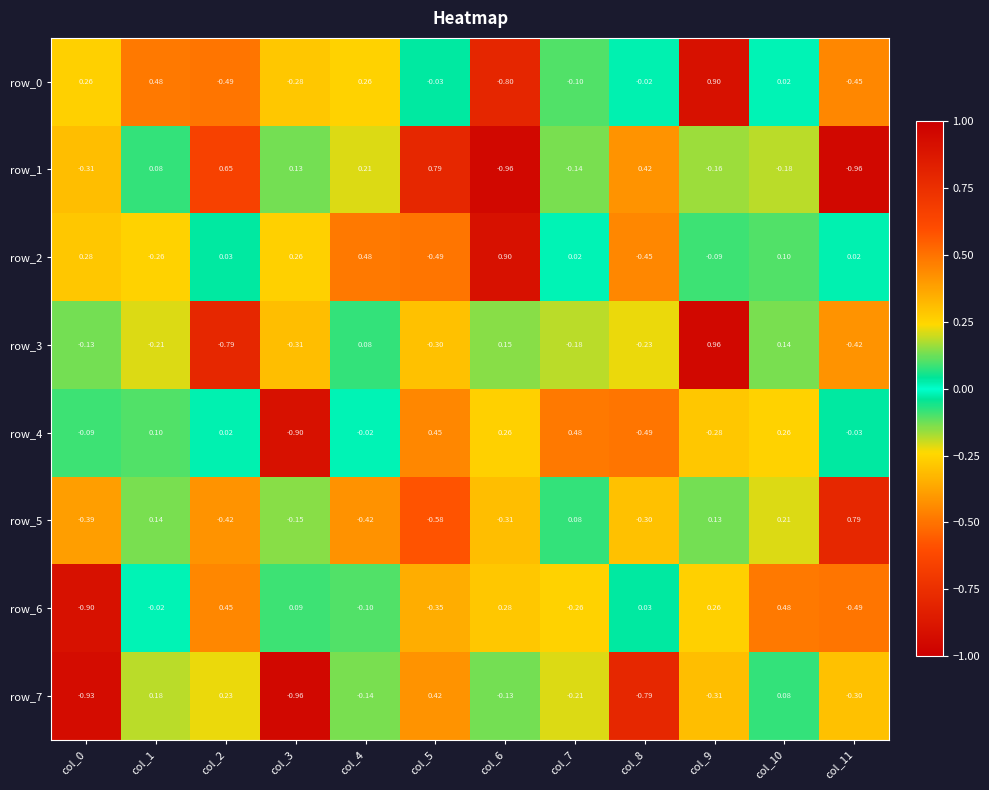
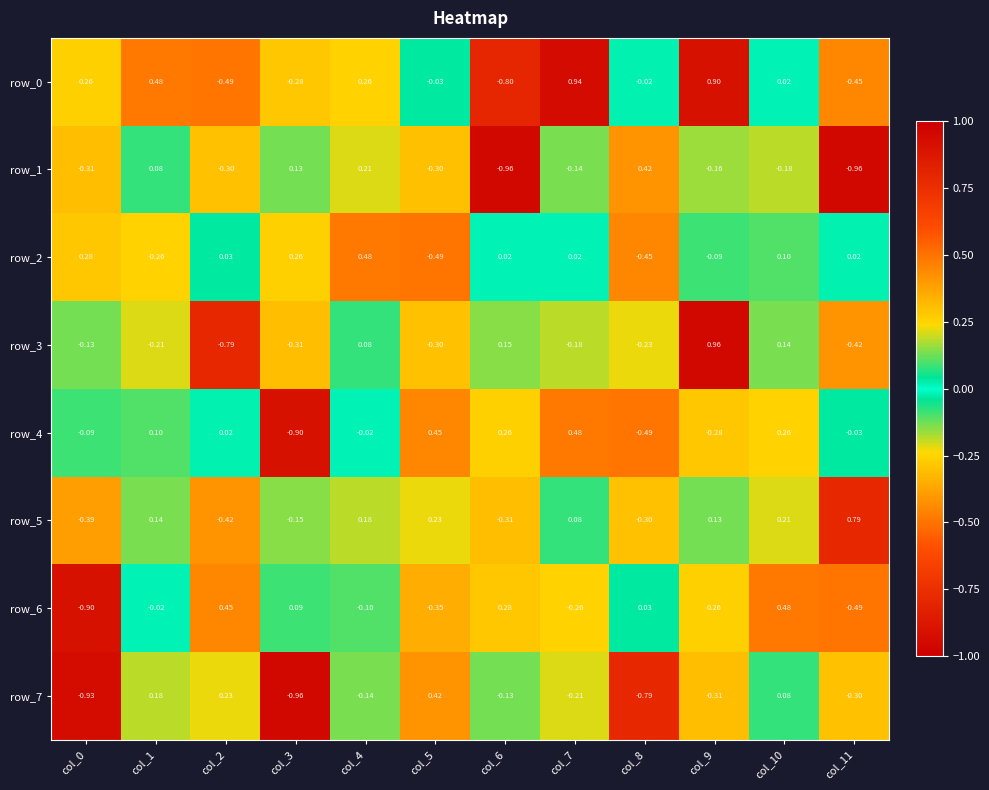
row_0, col_7: -0.10 -> 0.94
row_1, col_2: 0.65 -> -0.30
row_1, col_5: 0.79 -> -0.30
row_2, col_6: 0.90 -> 0.02
row_5, col_4: -0.42 -> 0.18
row_5, col_5: -0.58 -> 0.23
